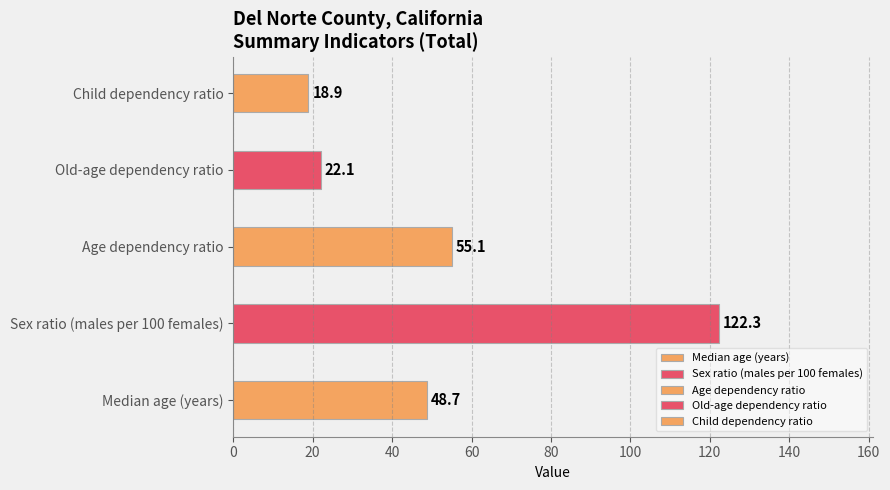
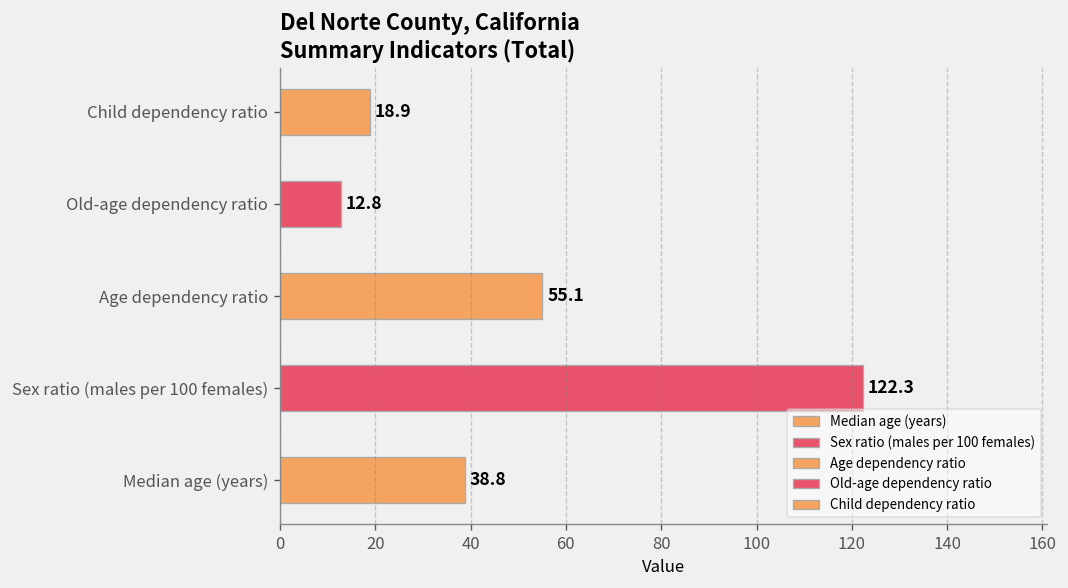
Old-age dependency ratio: 22.1 -> 12.8
Median age (years): 48.7 -> 38.8
